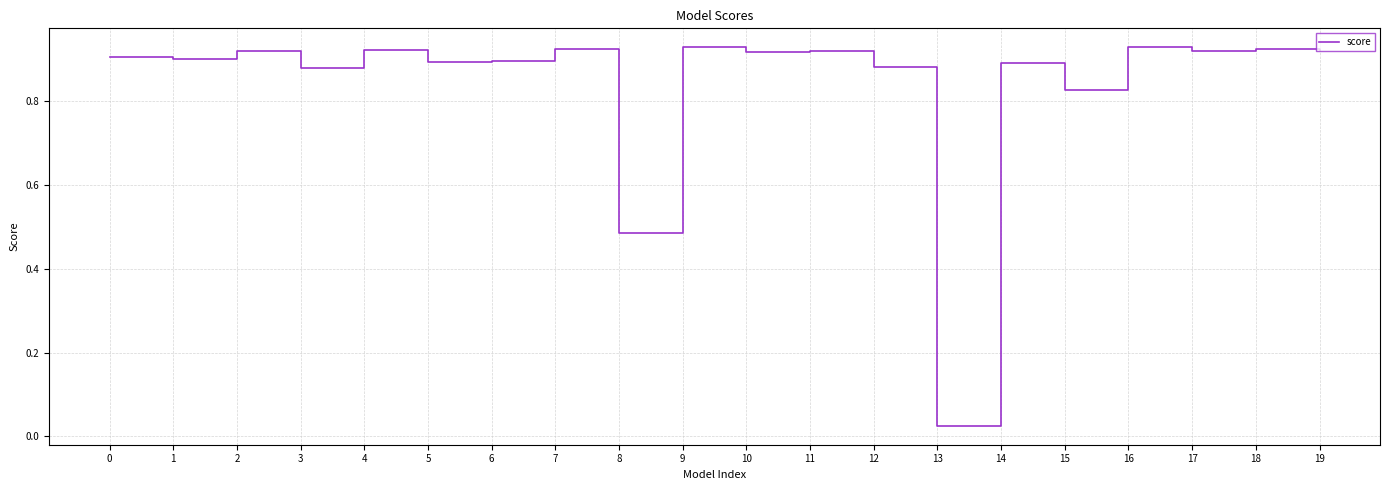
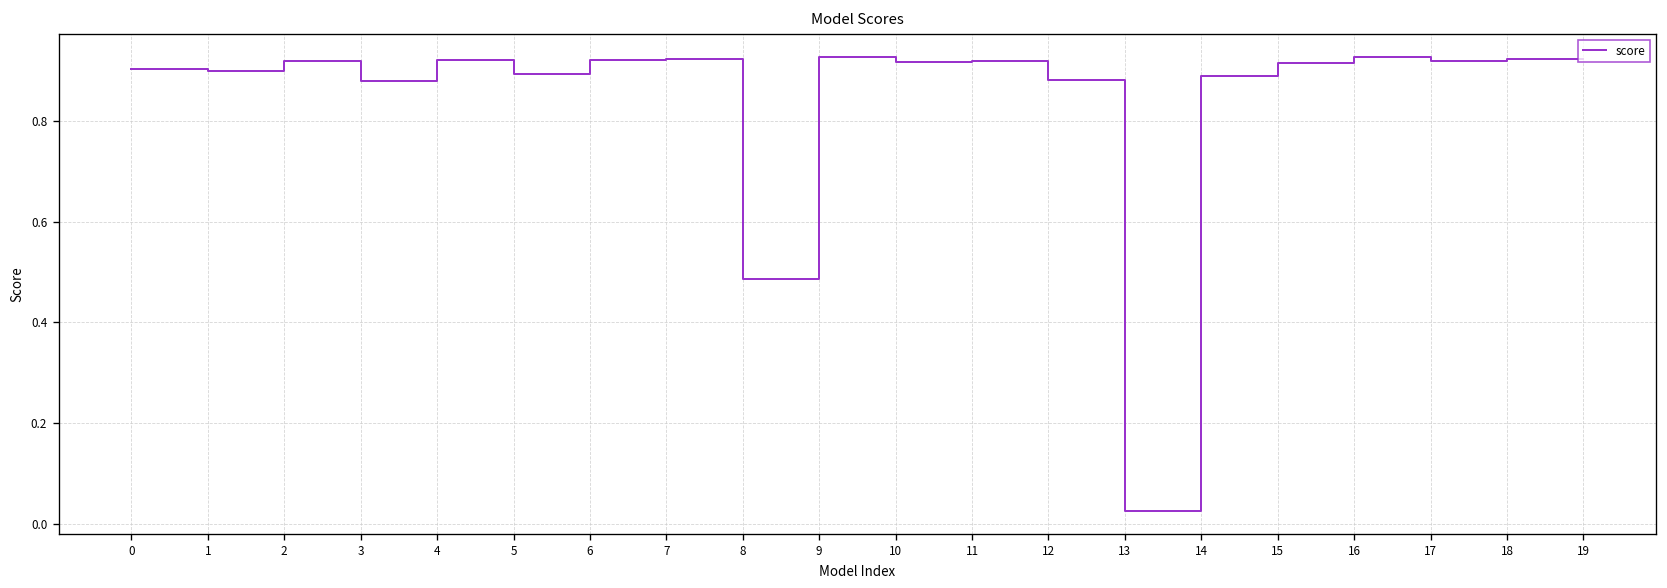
6: 0.90 -> 0.92
15: 0.83 -> 0.91
